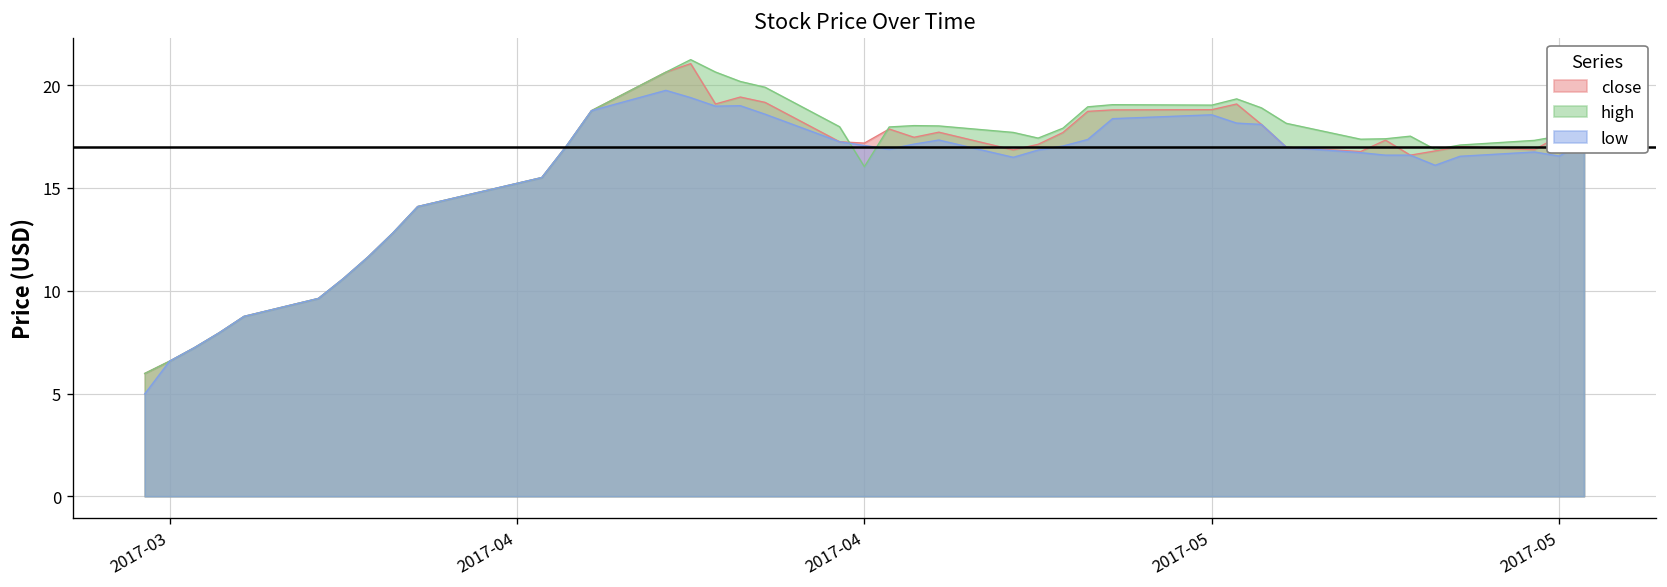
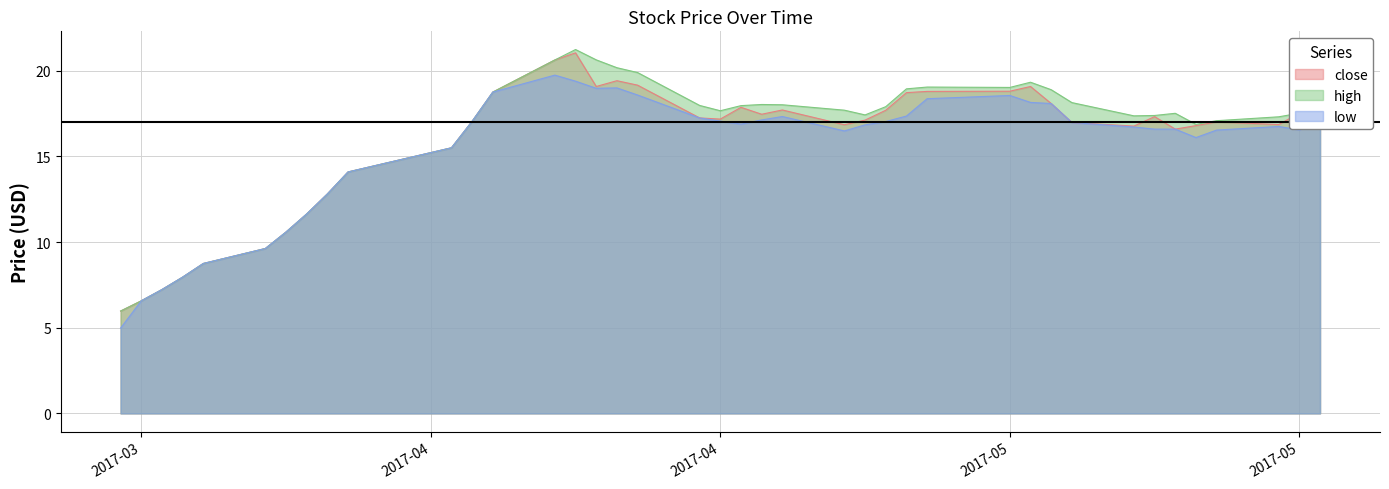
high, 2017-04: 16.0 -> 17.7
